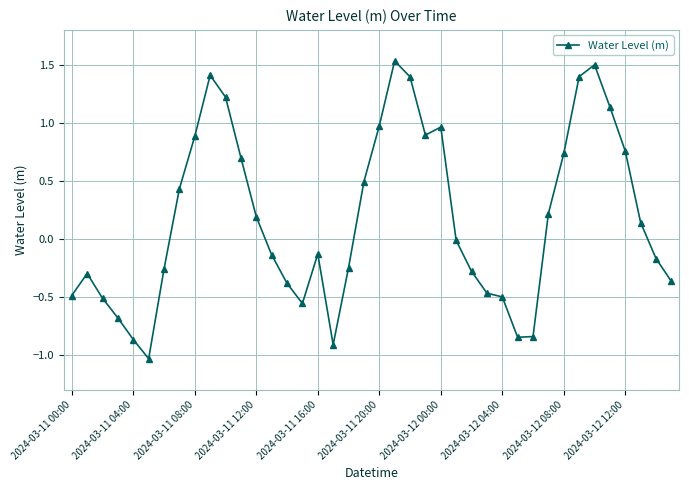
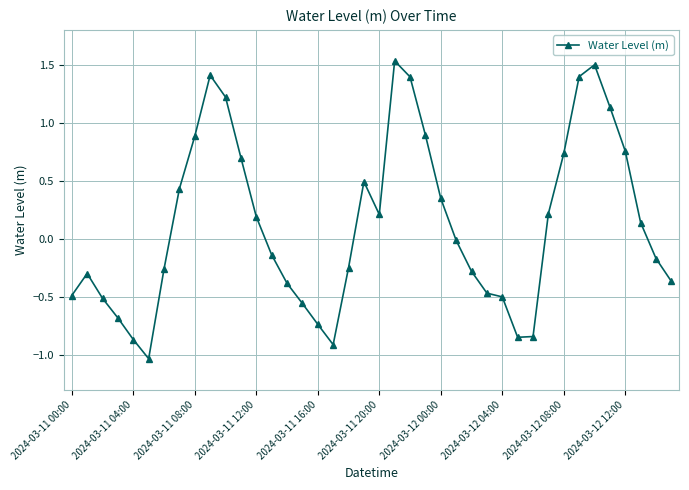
2024-03-11 16:00: -0.13 -> -0.74
2024-03-11 20:00: 0.97 -> 0.21
2024-03-12 00:00: 0.96 -> 0.35
